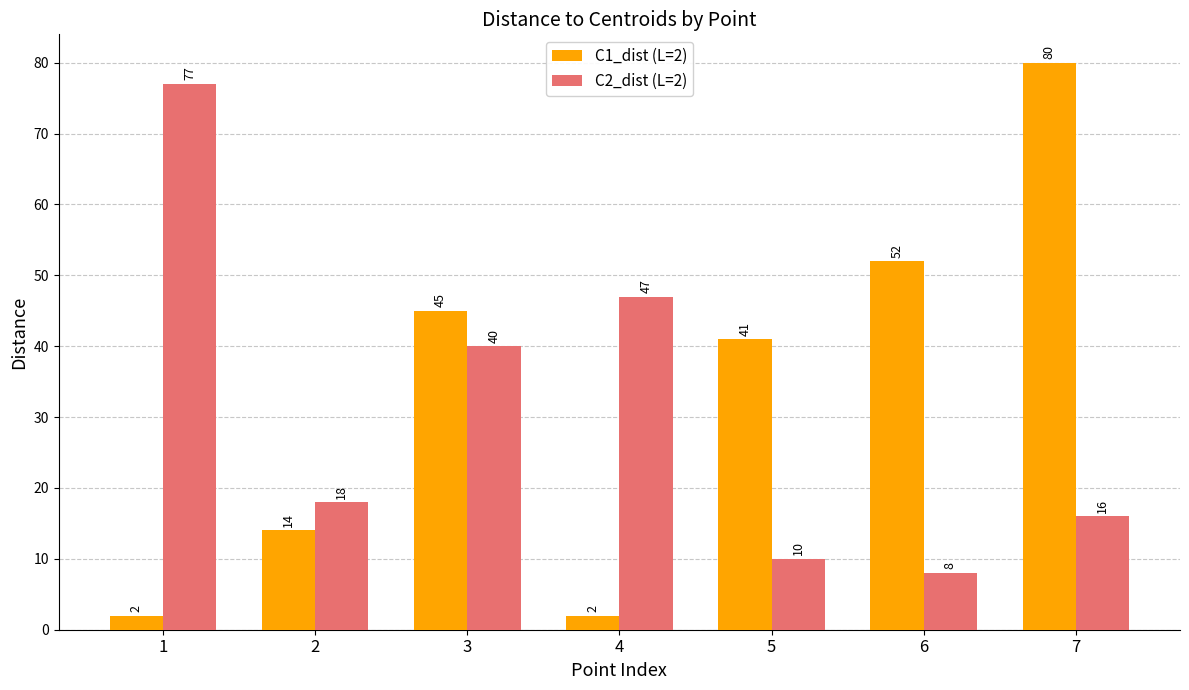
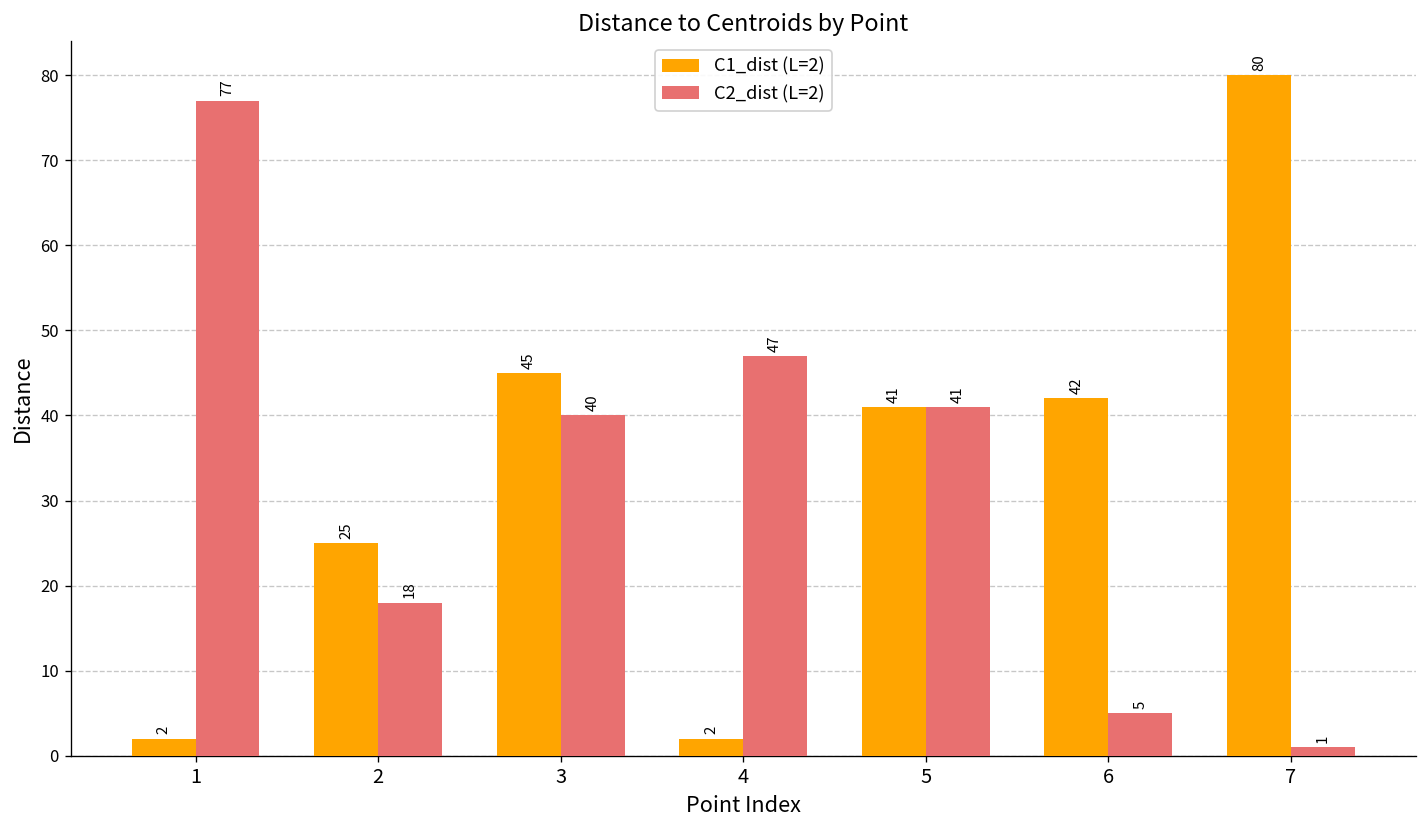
C1_dist (L=2), 2: 14 -> 25
C2_dist (L=2), 5: 10 -> 41
C1_dist (L=2), 6: 52 -> 42
C2_dist (L=2), 6: 8 -> 5
C2_dist (L=2), 7: 16 -> 1
